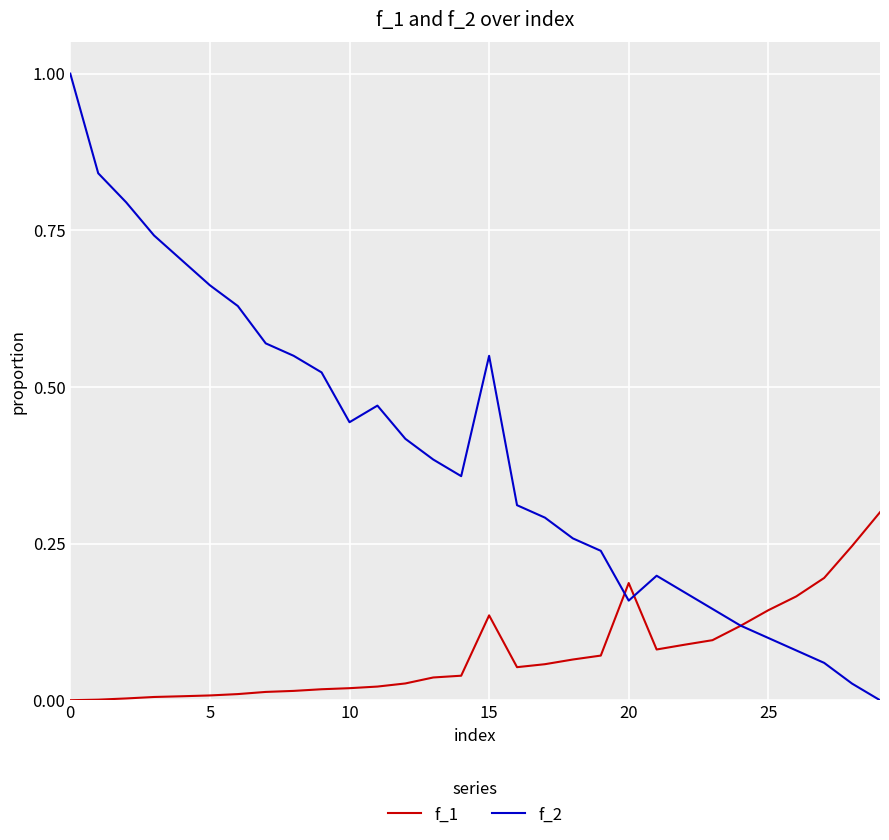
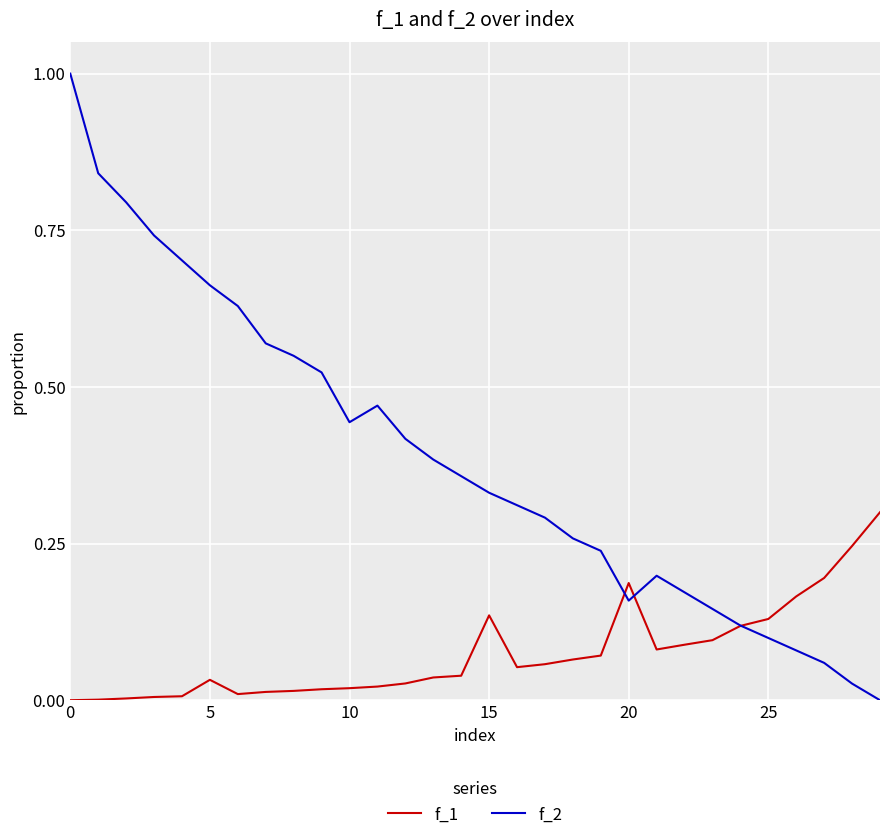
f_1, 5: 0.01 -> 0.03
f_2, 15: 0.55 -> 0.33
f_1, 25: 0.14 -> 0.13
